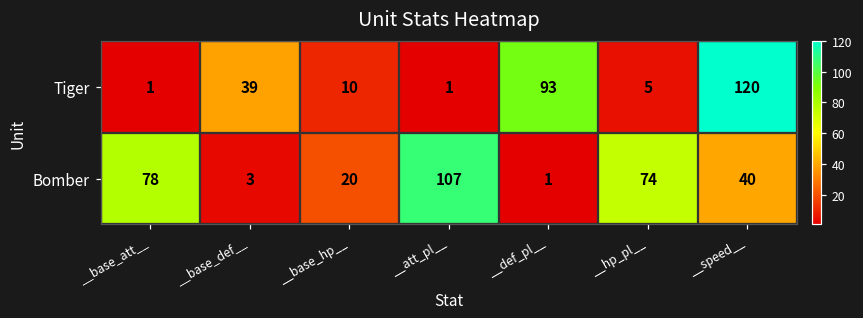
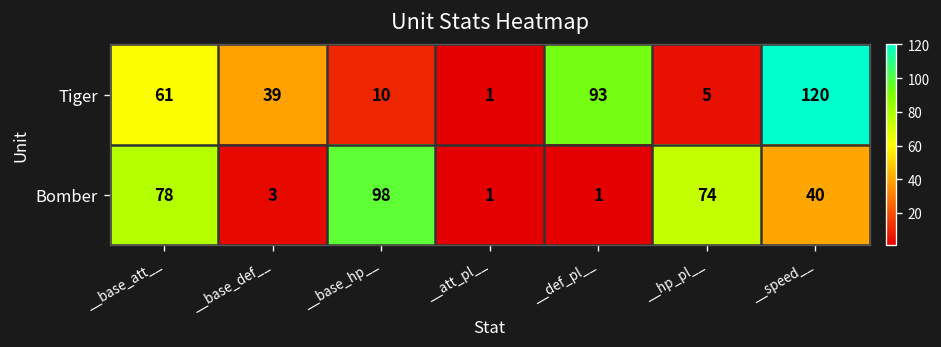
Tiger, __base_att__: 1 -> 61
Bomber, __base_hp__: 20 -> 98
Bomber, __att_pl__: 107 -> 1
